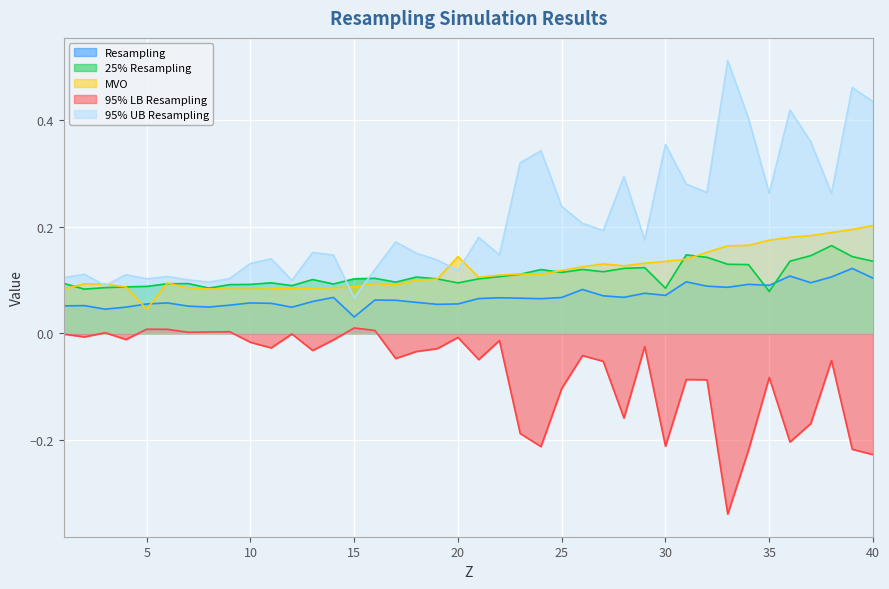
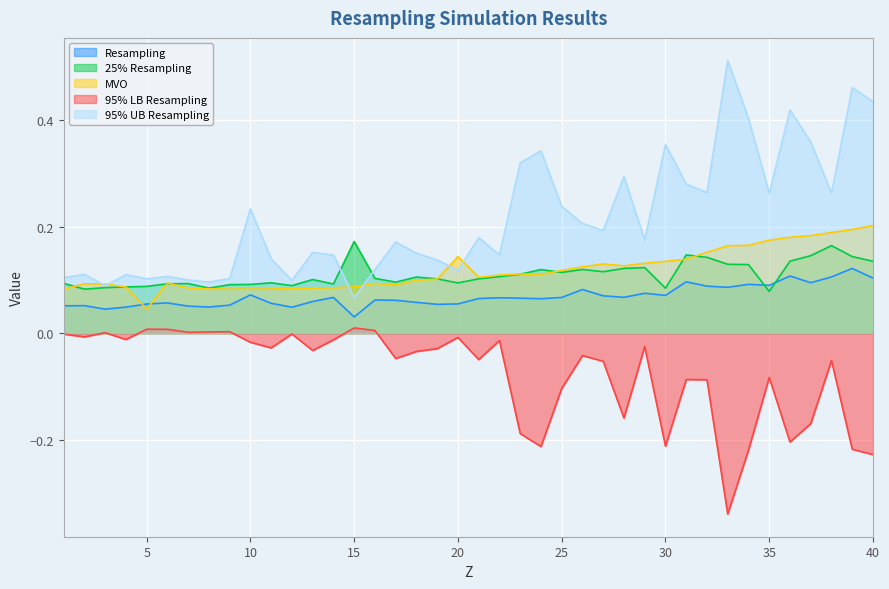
Resampling, 10: 0.06 -> 0.07
95% UB Resampling, 10: 0.13 -> 0.23
25% Resampling, 15: 0.10 -> 0.17
